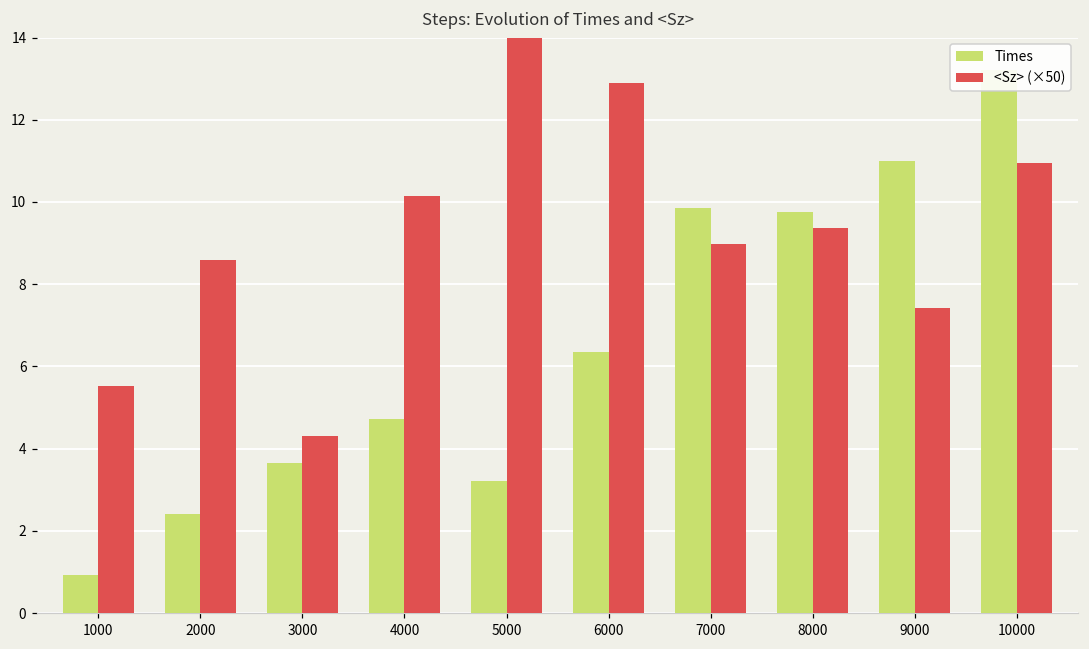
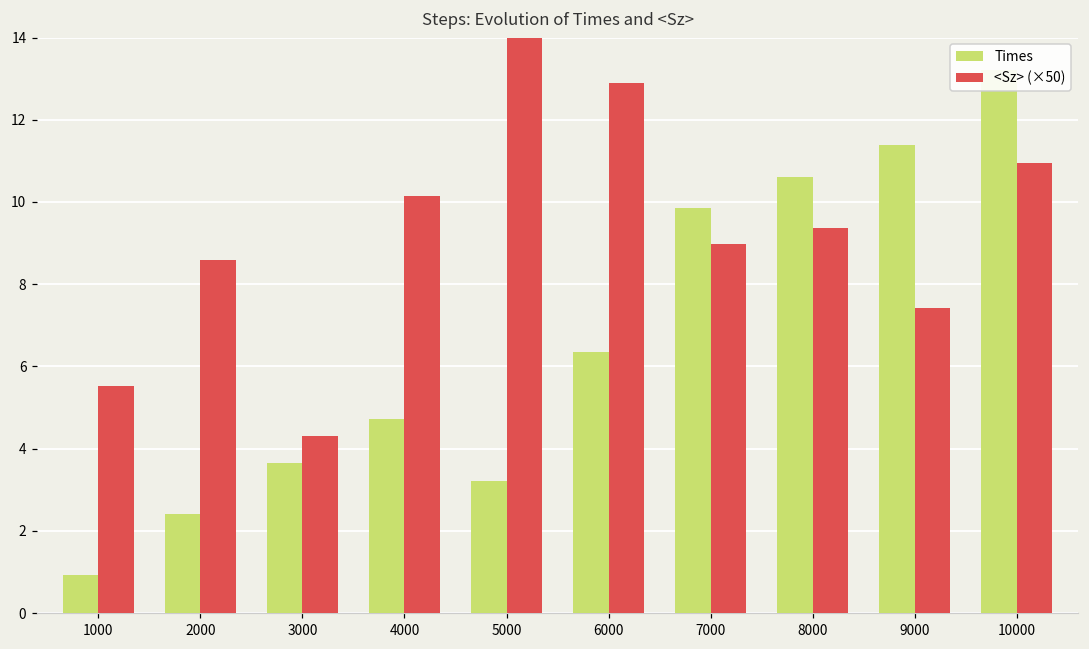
Times, 8000: 9.8 -> 10.6
Times, 9000: 11.0 -> 11.4
